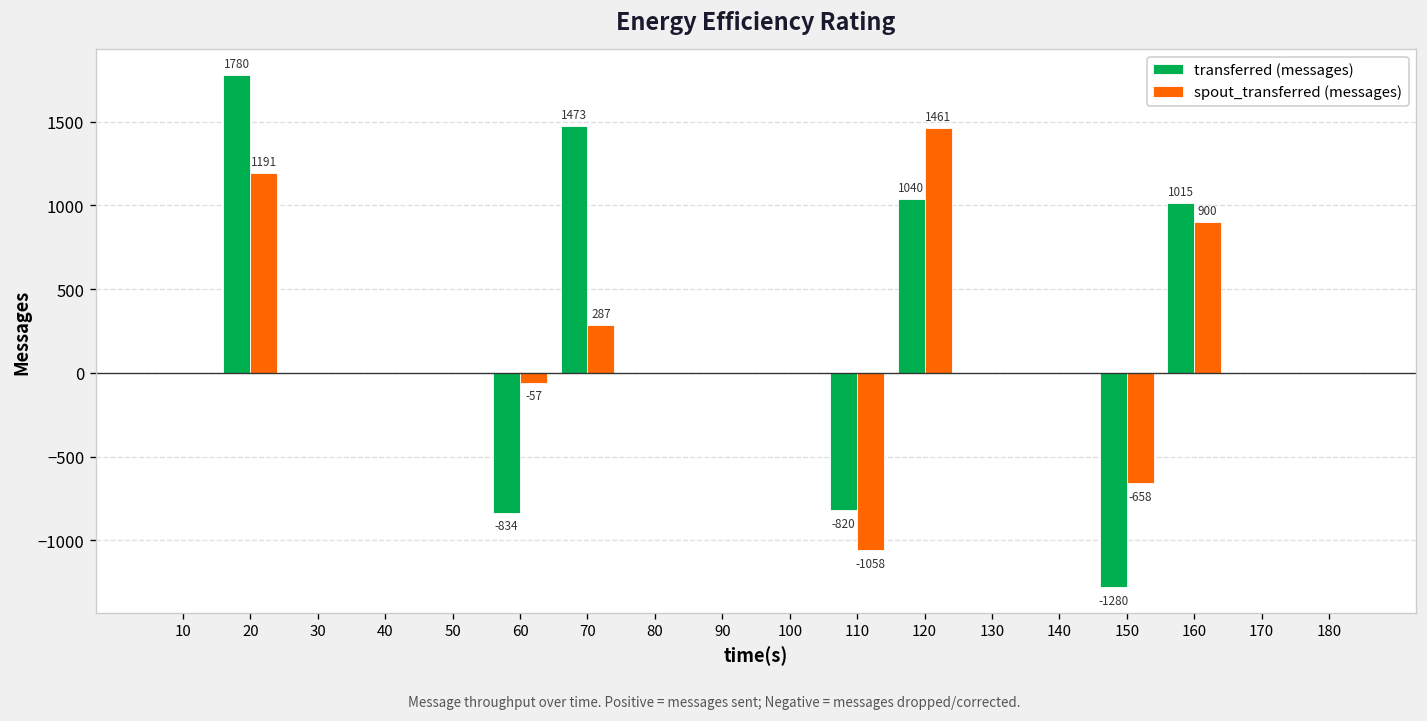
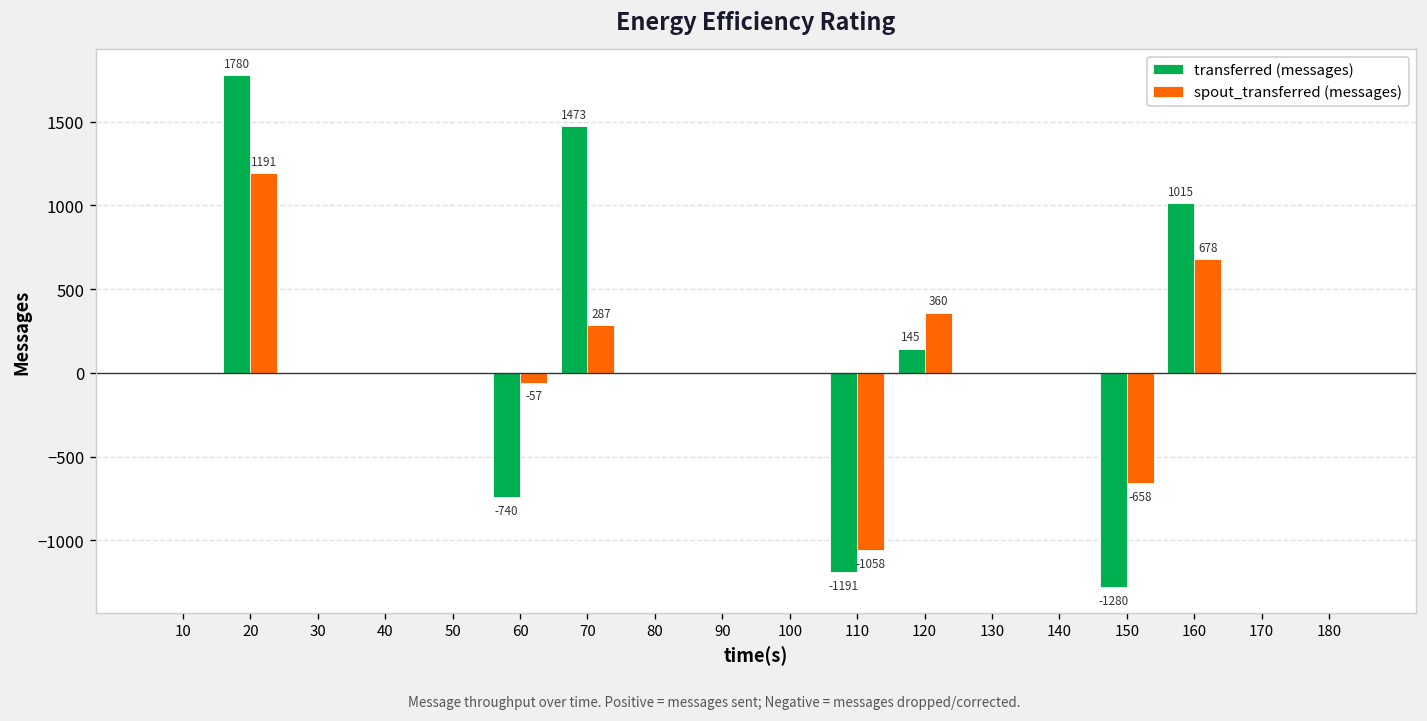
transferred (messages), 60: -834 -> -740
transferred (messages), 110: -820 -> -1191
transferred (messages), 120: 1040 -> 145
spout_transferred (messages), 120: 1461 -> 360
spout_transferred (messages), 160: 900 -> 678
